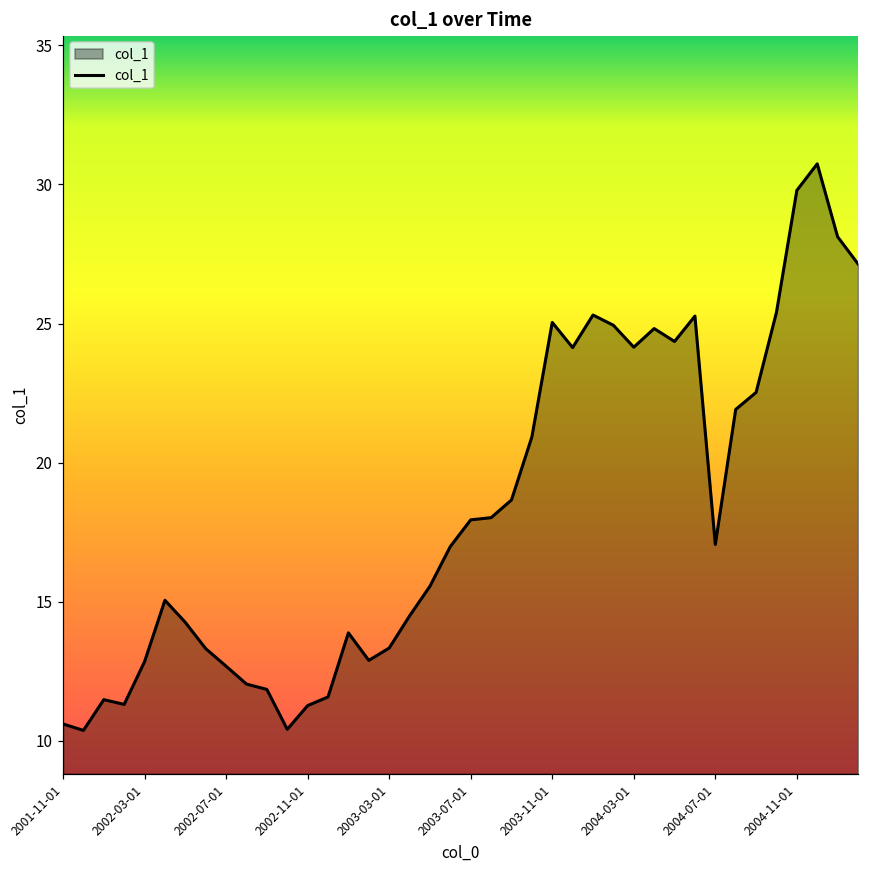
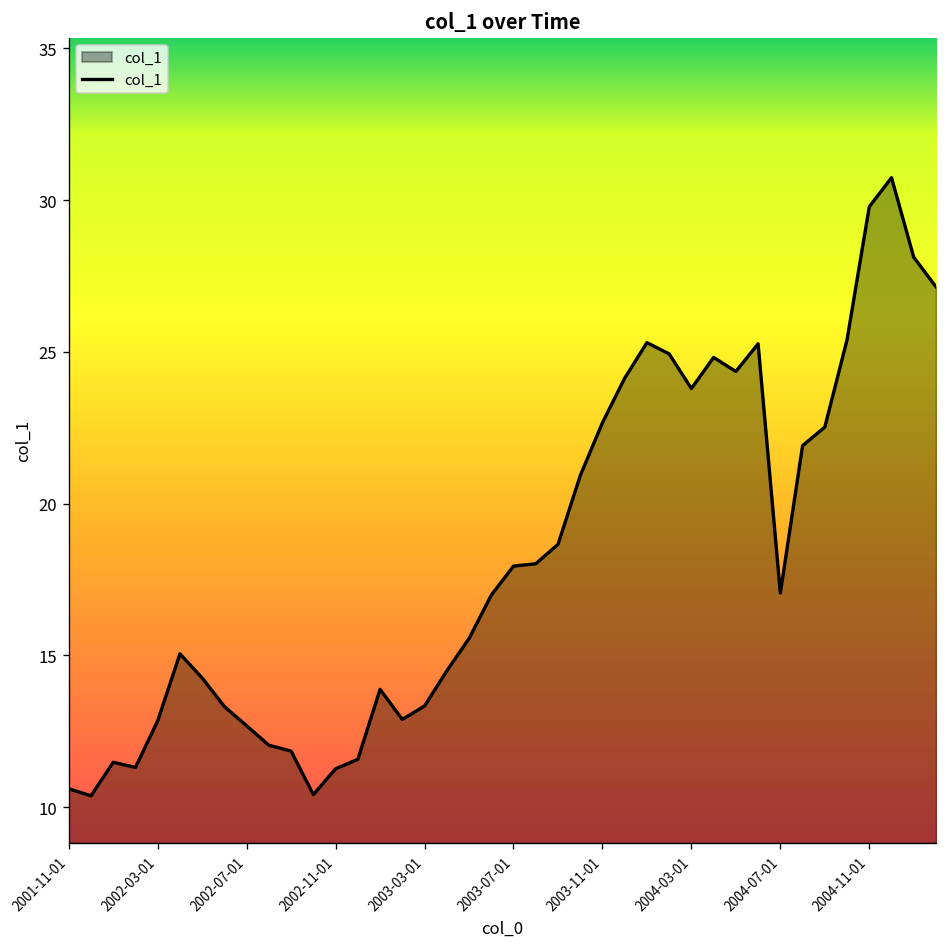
2003-11-01: 25.0 -> 22.7
2004-03-01: 24.1 -> 23.8
